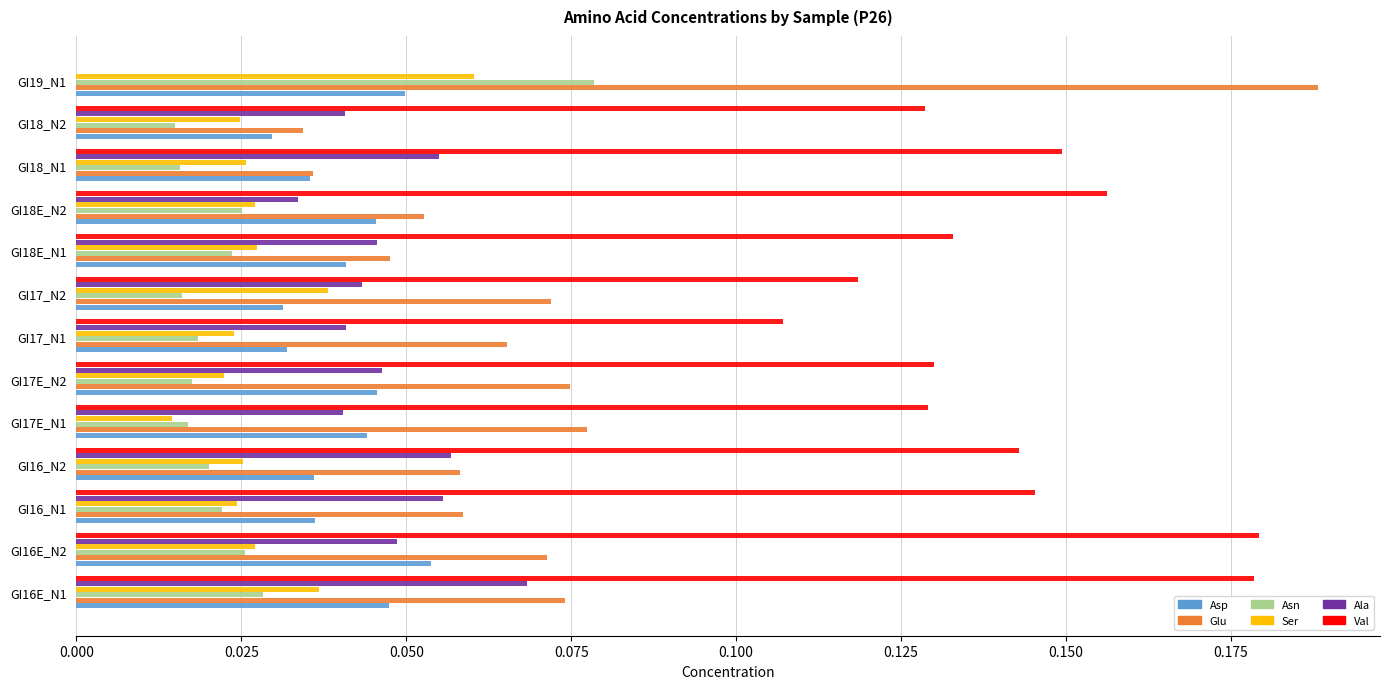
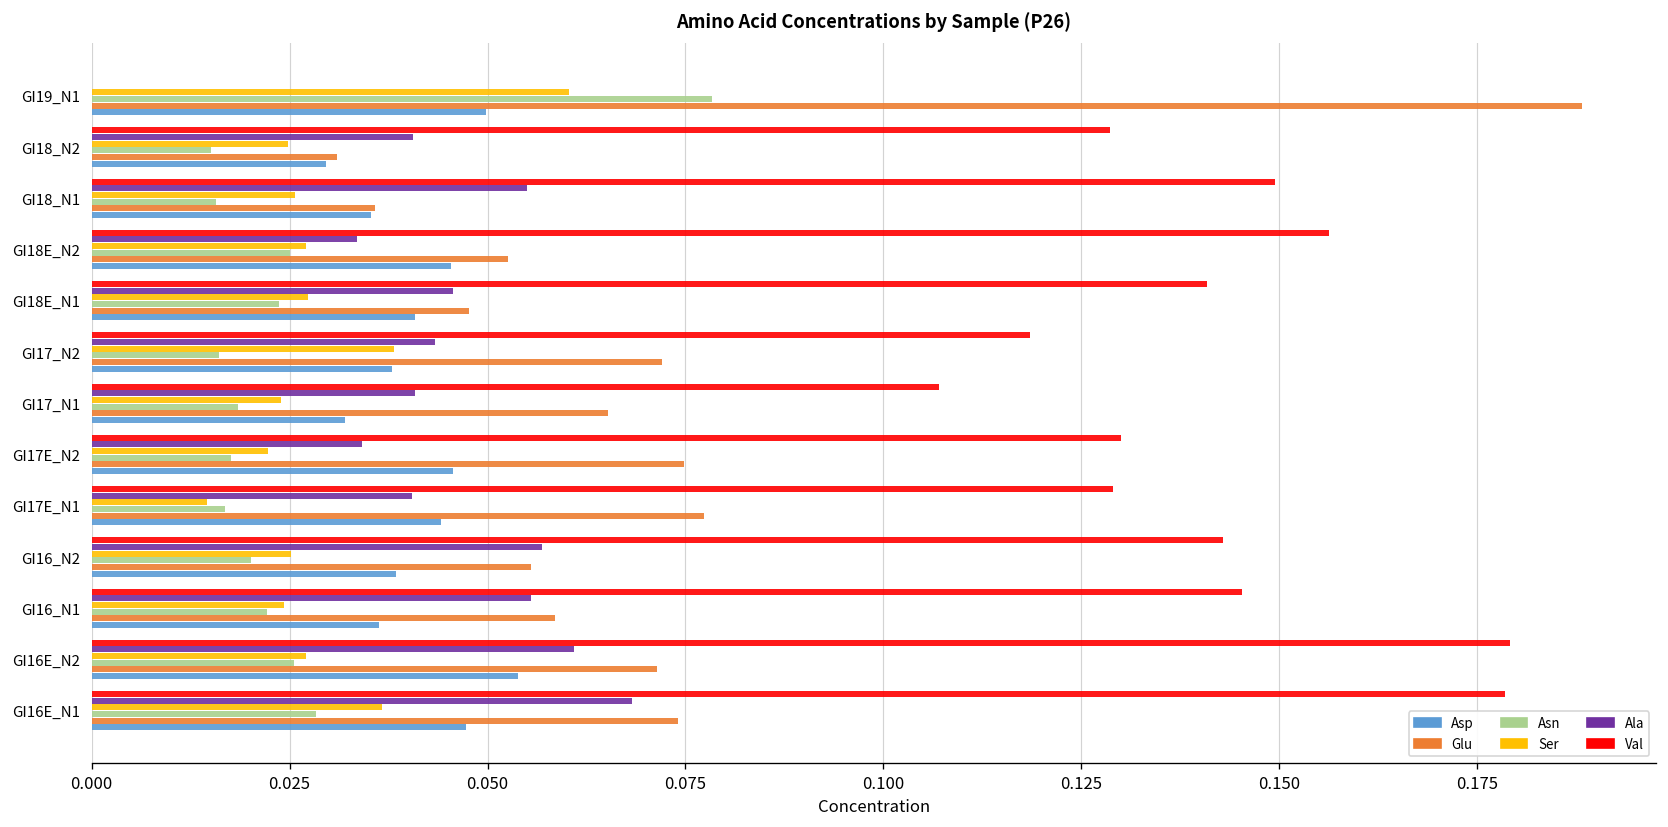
Glu, GI18_N2: 0.034 -> 0.031
Val, GI18E_N1: 0.133 -> 0.141
Asp, GI17_N2: 0.031 -> 0.038
Ala, GI17E_N2: 0.046 -> 0.034
Glu, GI16_N2: 0.058 -> 0.055
Asp, GI16_N2: 0.036 -> 0.038
Ala, GI16E_N2: 0.049 -> 0.061
